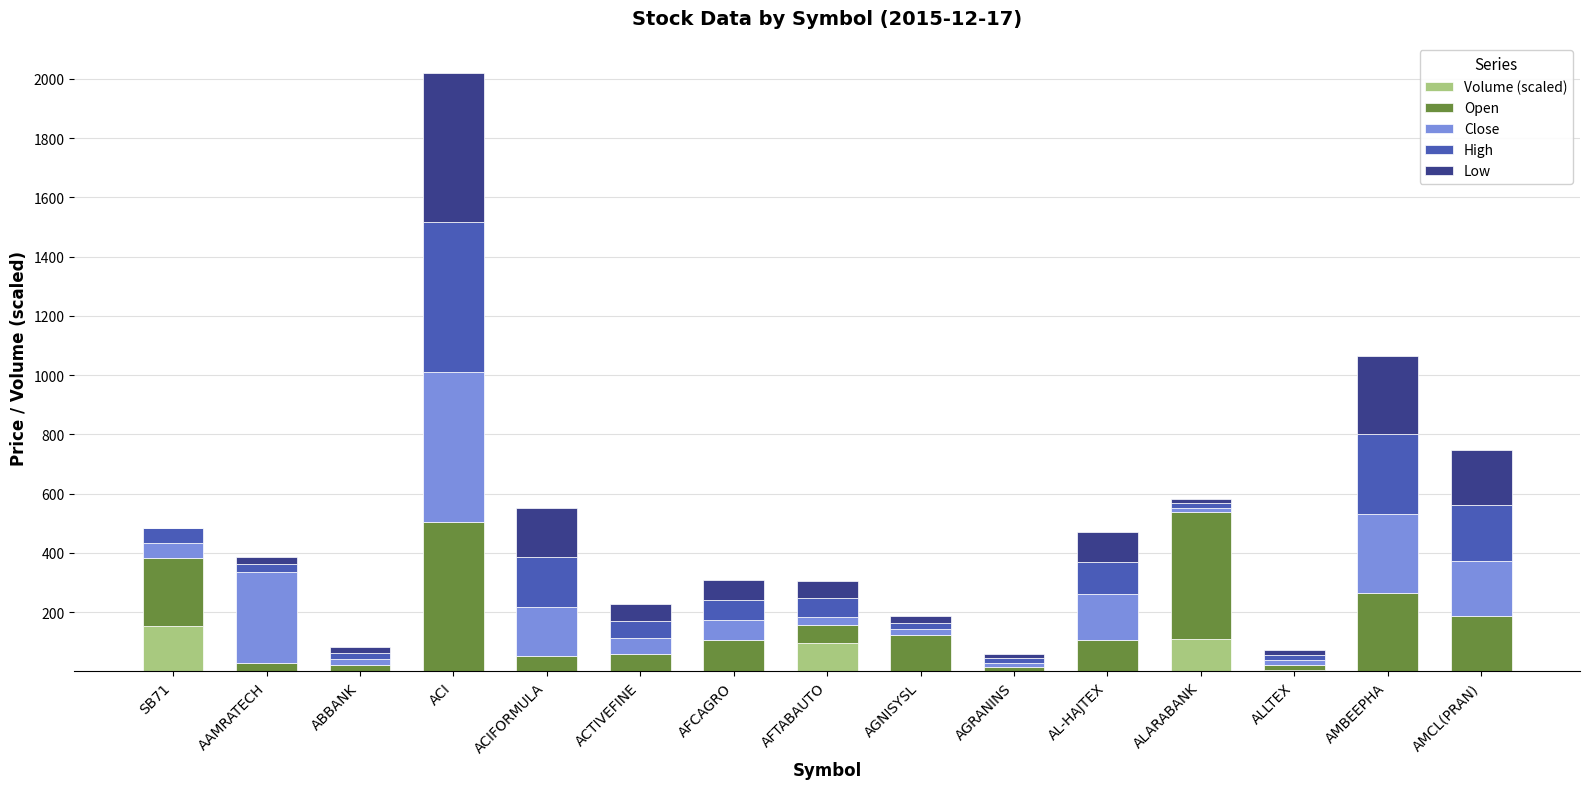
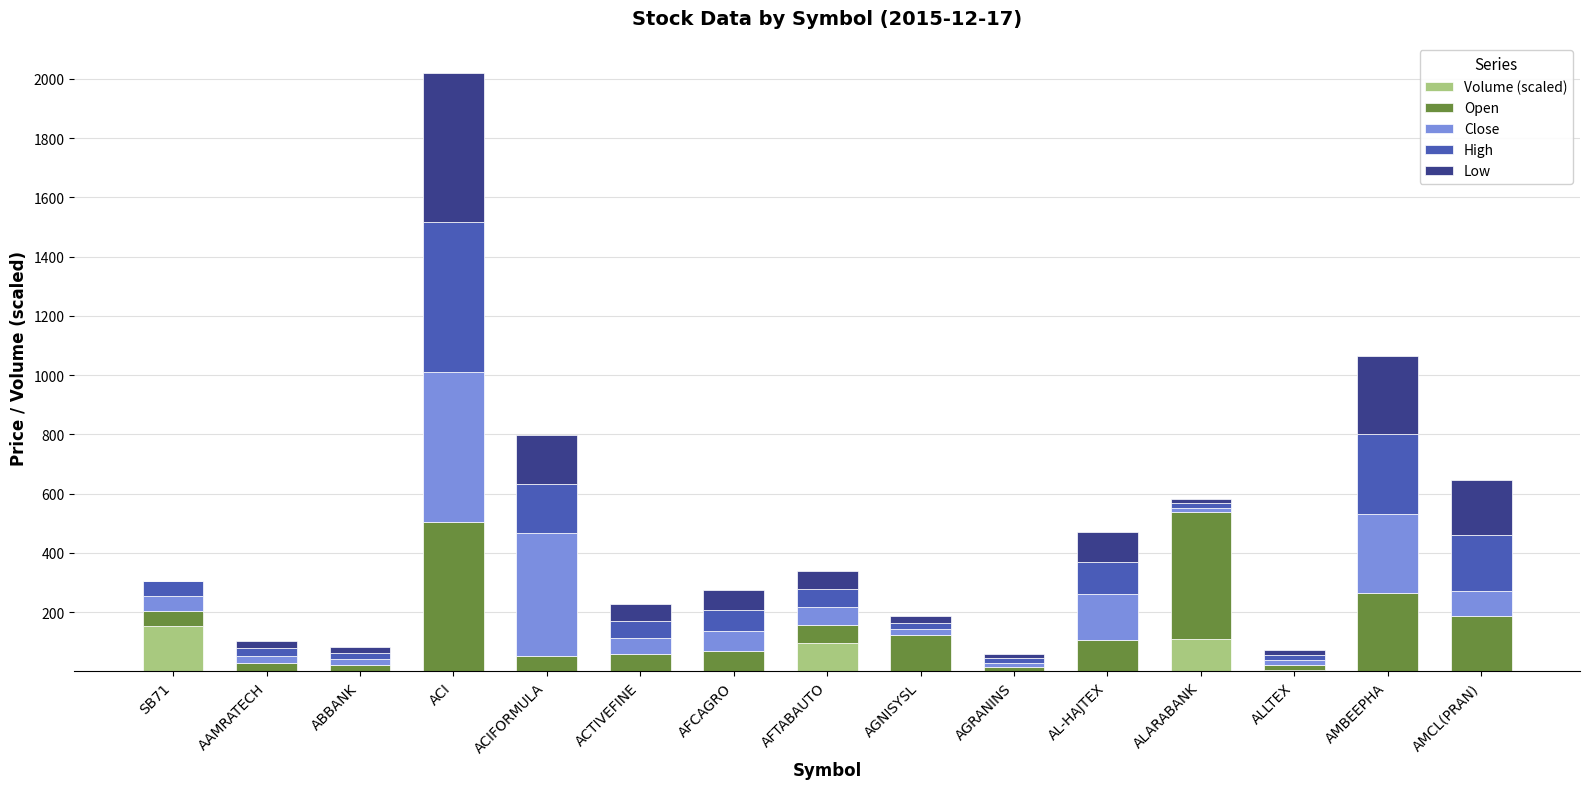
Open, SB71: 230 -> 50
Close, AAMRATECH: 310 -> 30
Close, ACIFORMULA: 160 -> 410
Open, AFCAGRO: 100 -> 70
Close, AFTABAUTO: 30 -> 60
Close, AMCL(PRAN): 190 -> 90
